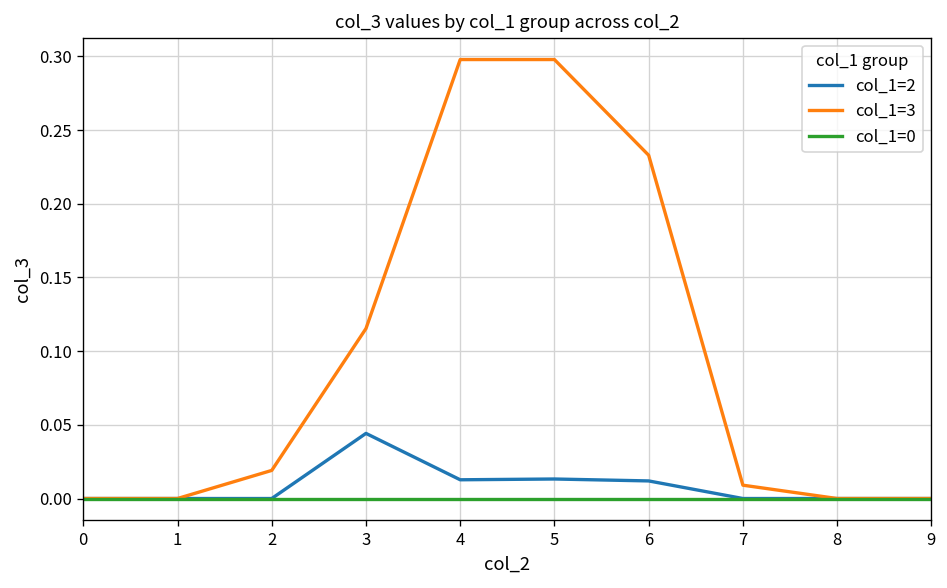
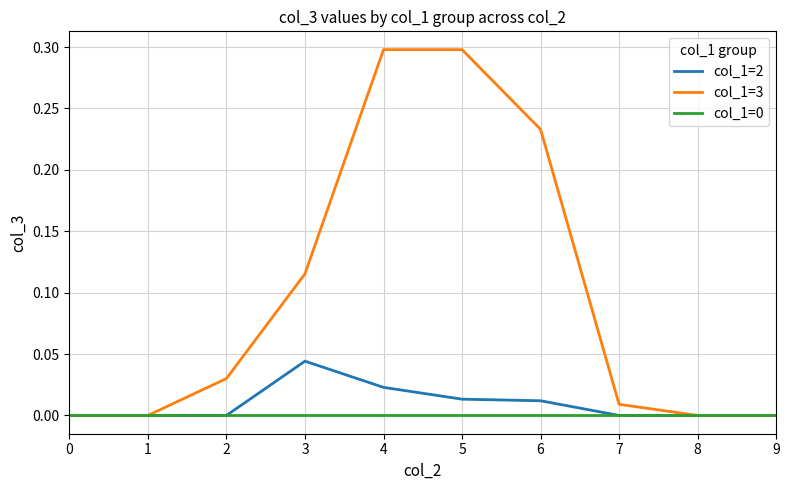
col_1=3, 2: 0.019 -> 0.030
col_1=2, 4: 0.013 -> 0.023
